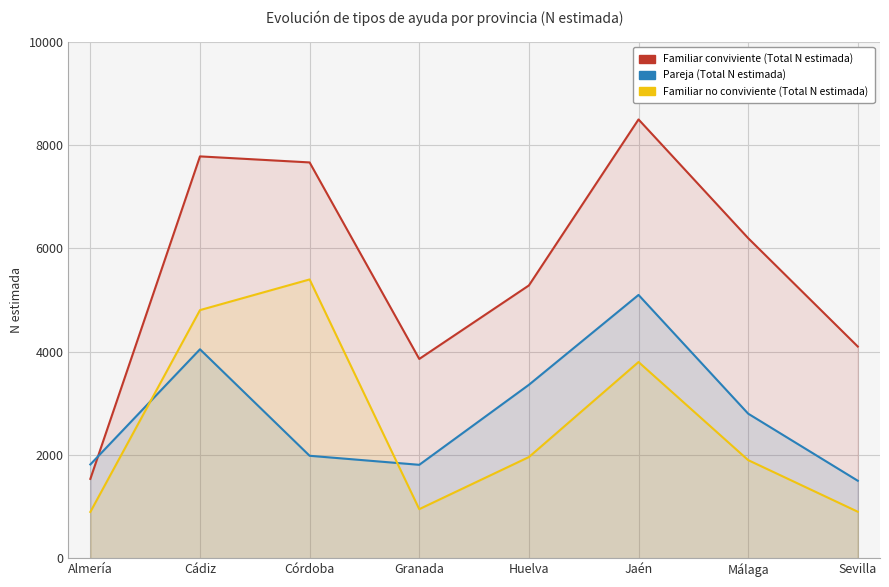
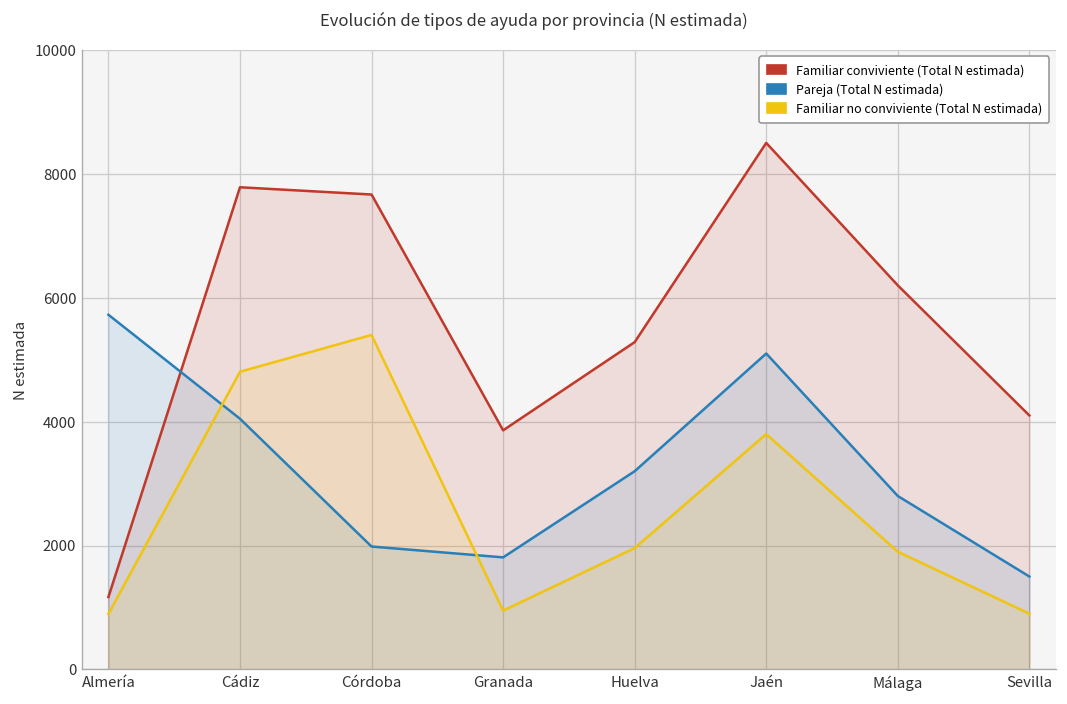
Familiar conviviente (Total N estimada), Almería: 1500 -> 1200
Pareja (Total N estimada), Almería: 1800 -> 5700
Pareja (Total N estimada), Huelva: 3400 -> 3200
